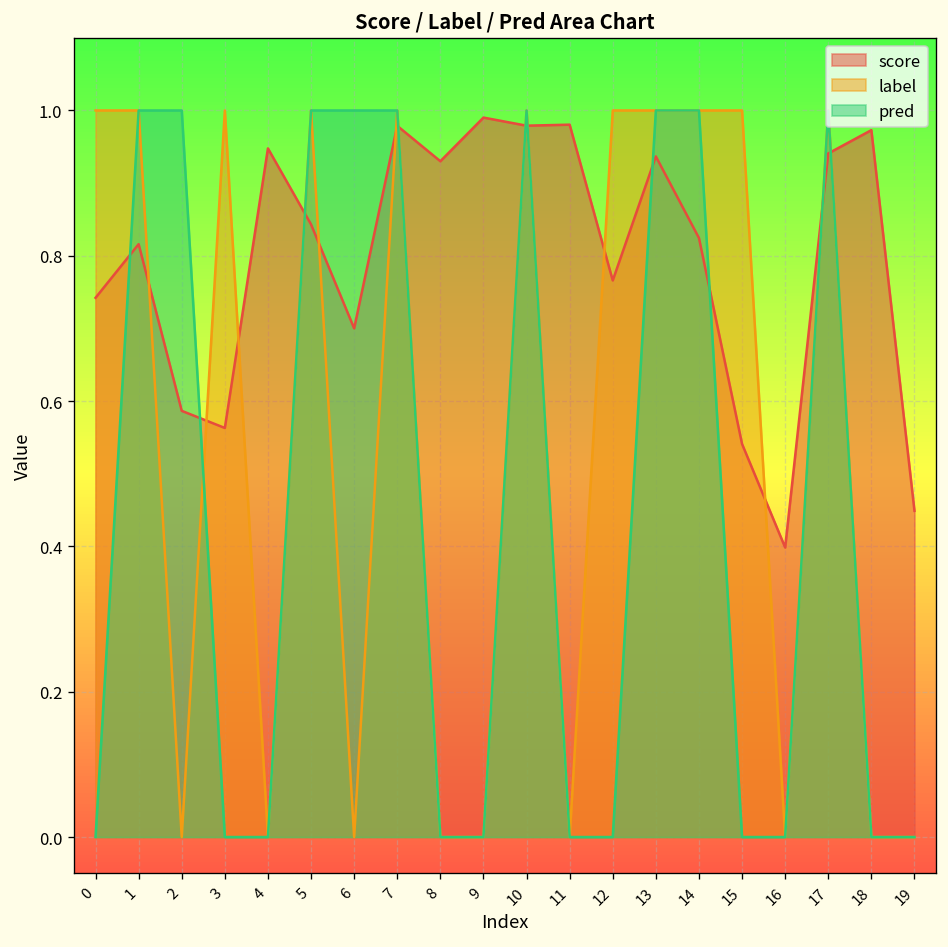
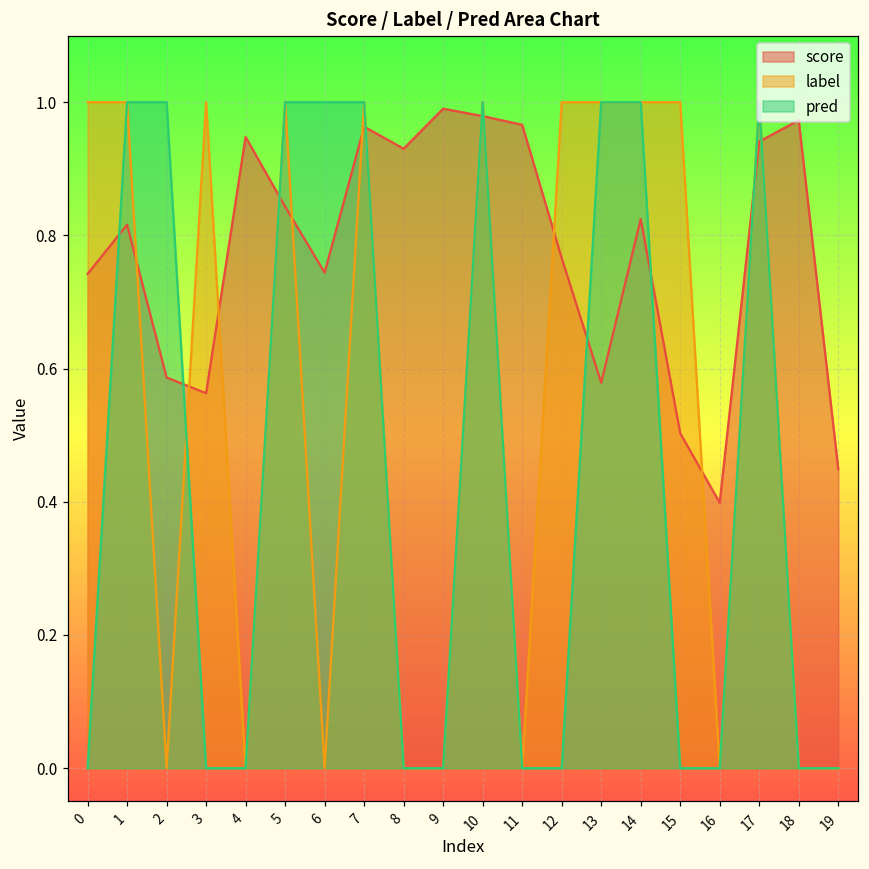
score, 6: 0.70 -> 0.74
score, 7: 0.98 -> 0.96
score, 11: 0.98 -> 0.97
score, 13: 0.94 -> 0.58
score, 15: 0.54 -> 0.50
